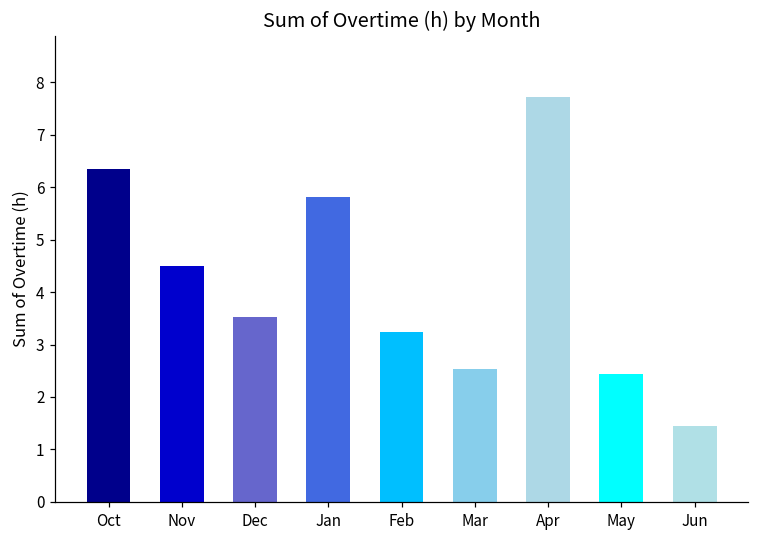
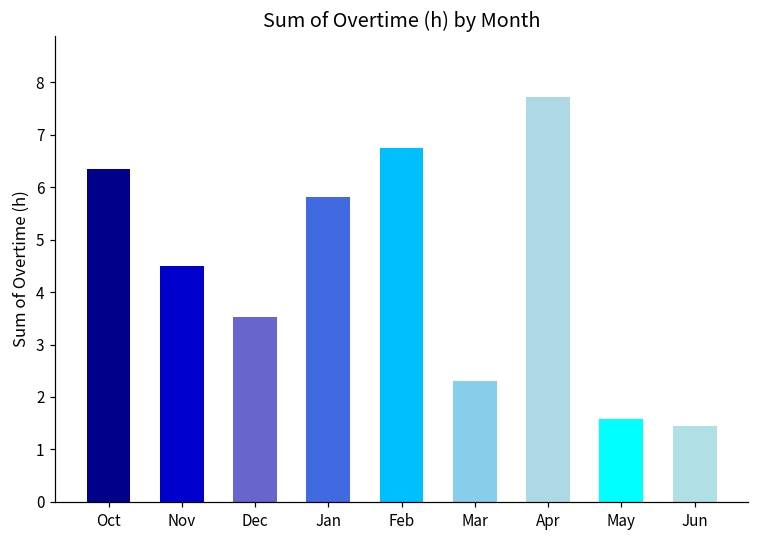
Feb: 3.2 -> 6.7
Mar: 2.5 -> 2.3
May: 2.4 -> 1.6
